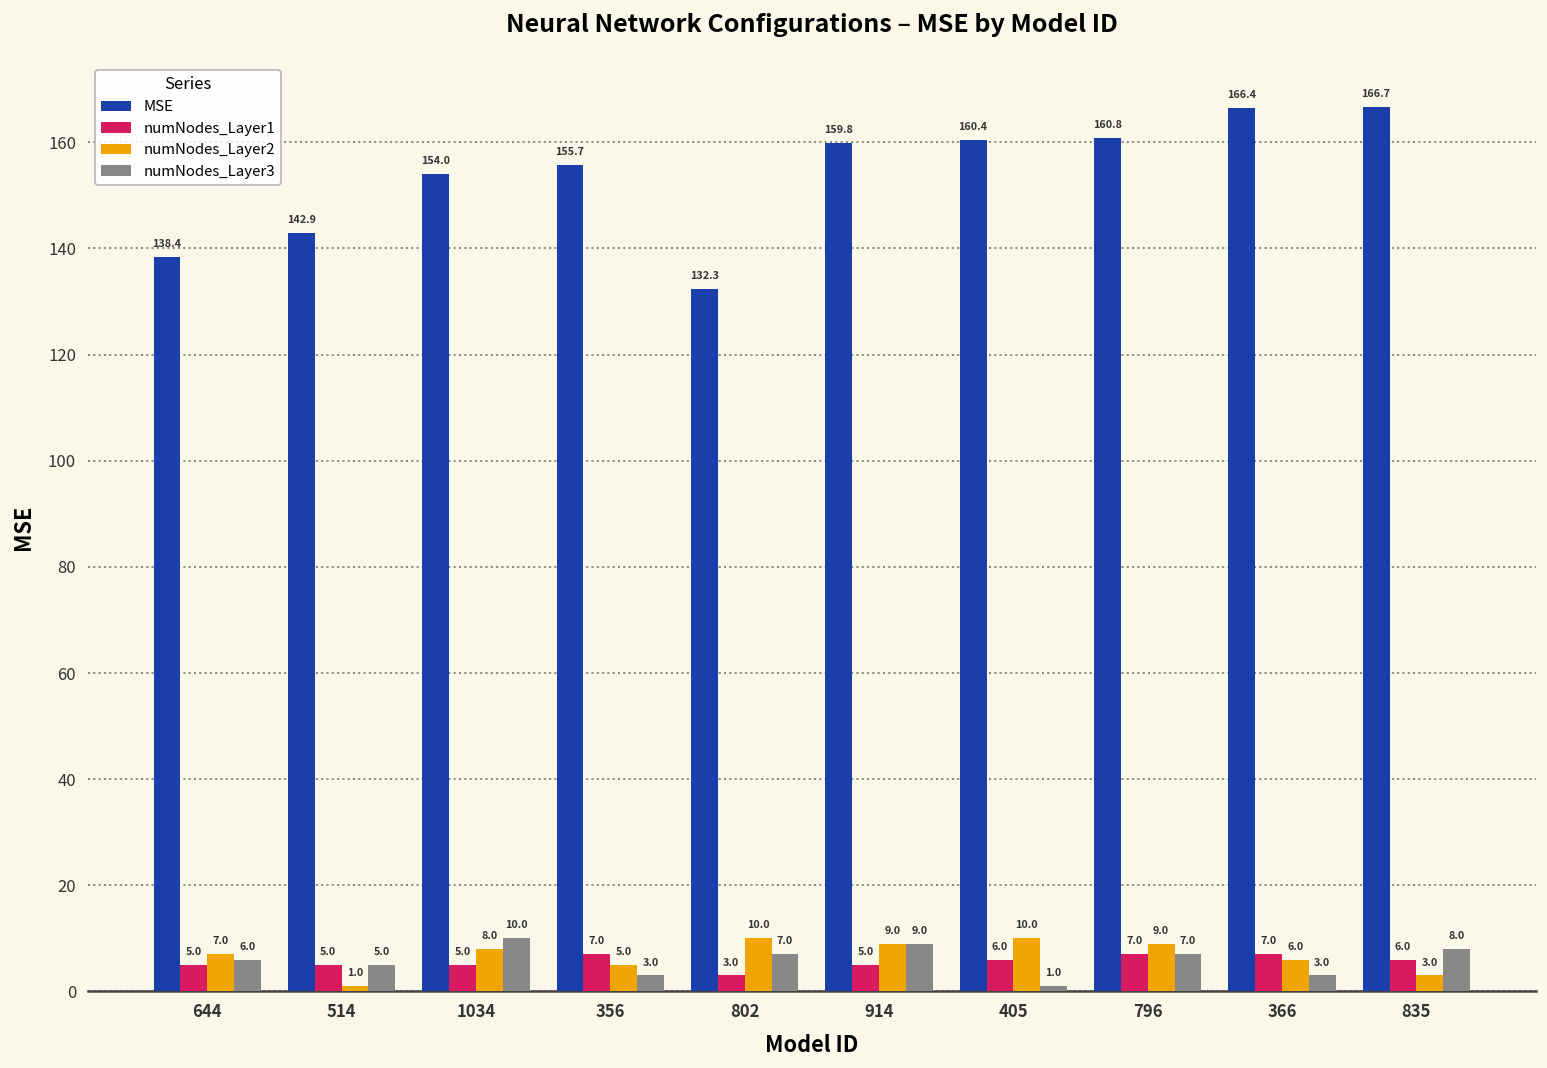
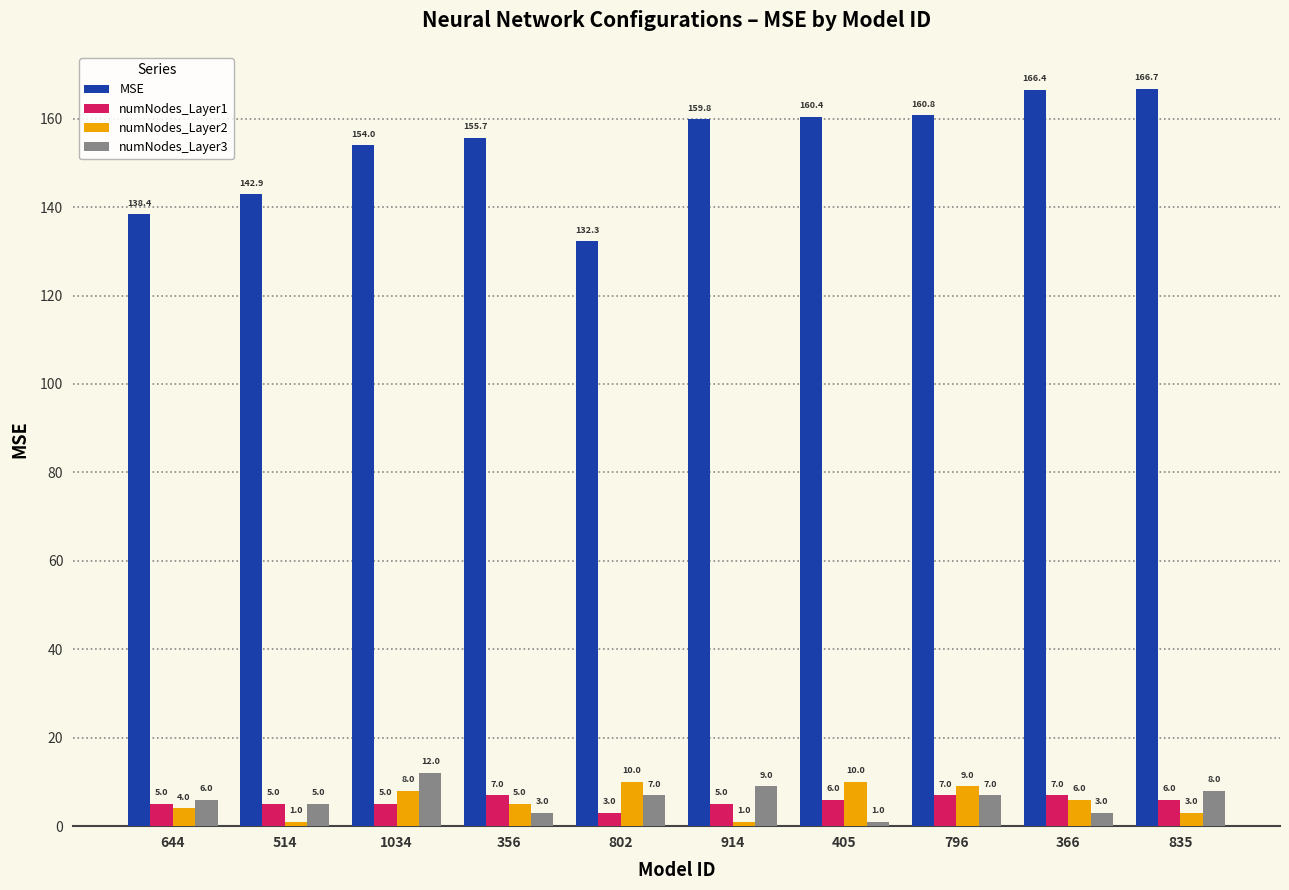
numNodes_Layer2, 644: 7.0 -> 4.0
numNodes_Layer3, 1034: 10.0 -> 12.0
numNodes_Layer2, 914: 9.0 -> 1.0
